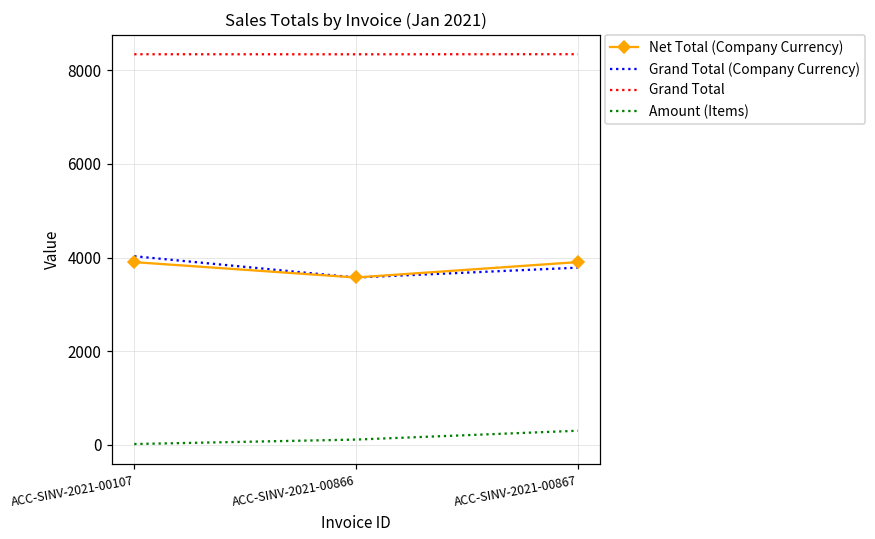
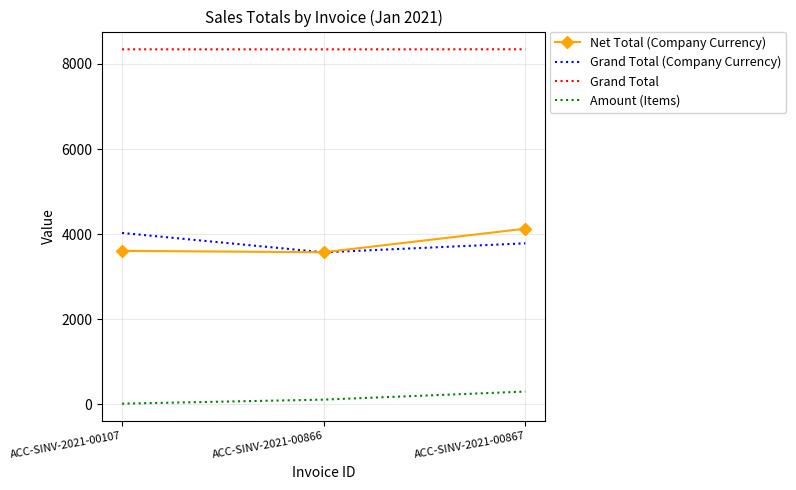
Net Total (Company Currency), ACC-SINV-2021-00107: 3900 -> 3600
Net Total (Company Currency), ACC-SINV-2021-00867: 3900 -> 4100
